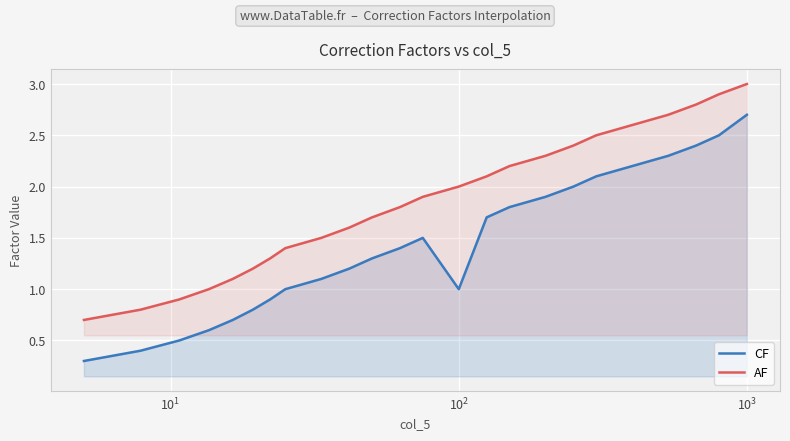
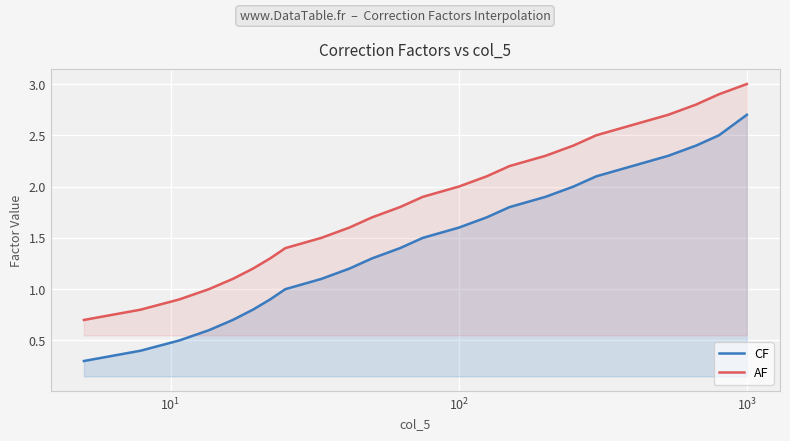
CF, 10^2: 1.0 -> 1.6
